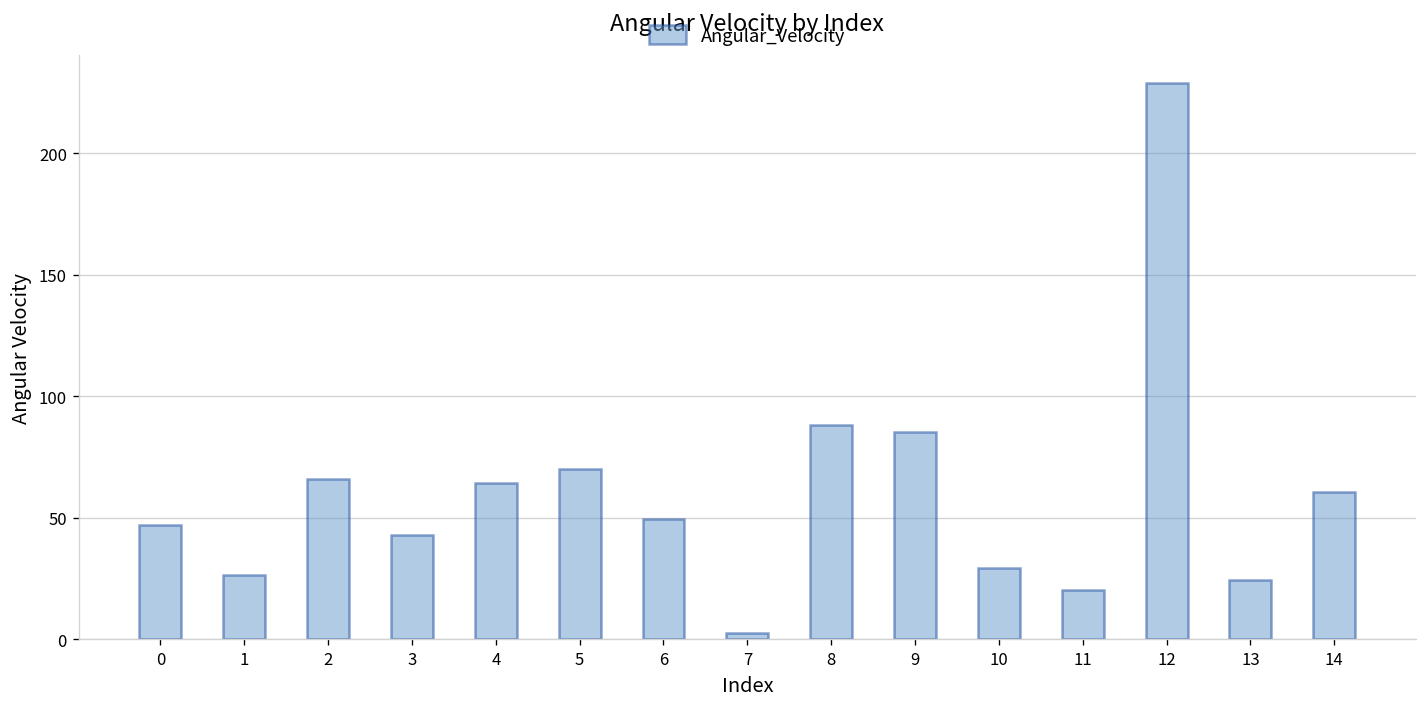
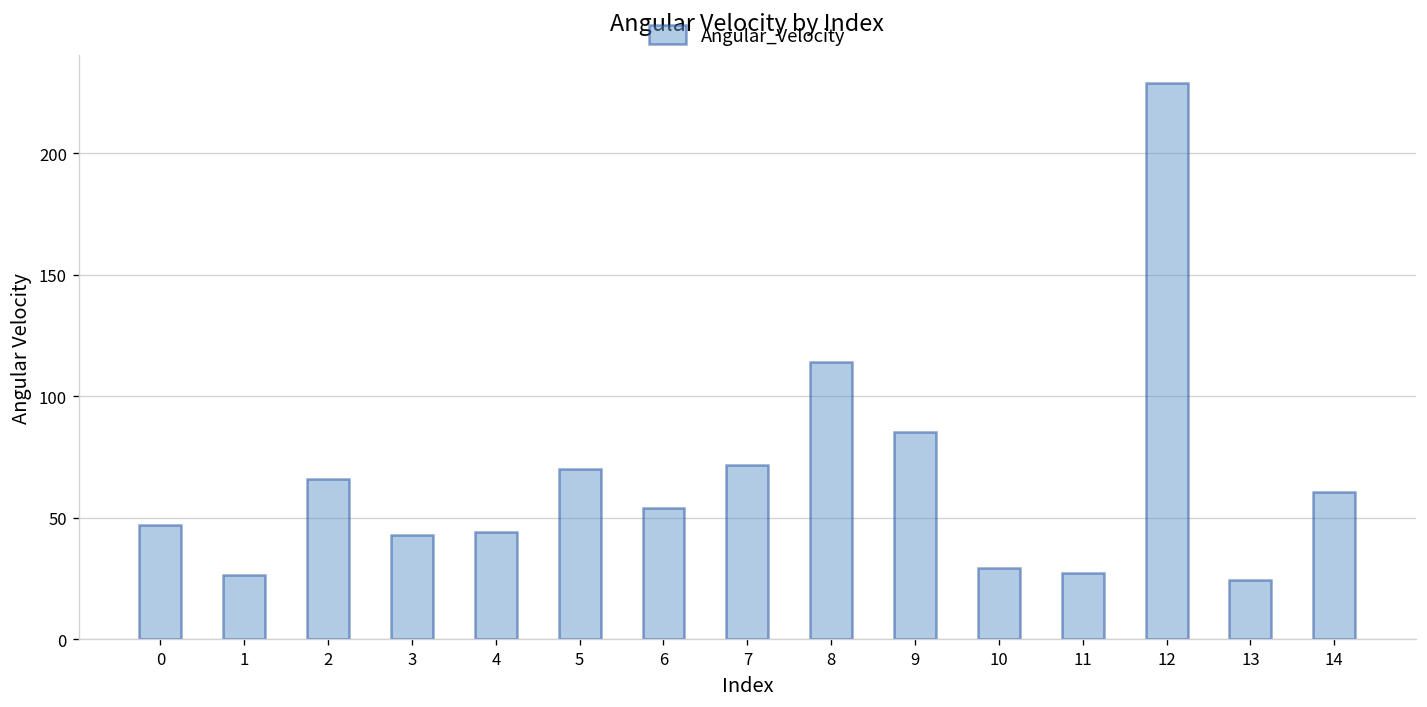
4: 64 -> 44
6: 50 -> 54
7: 3 -> 72
8: 88 -> 114
11: 20 -> 28
